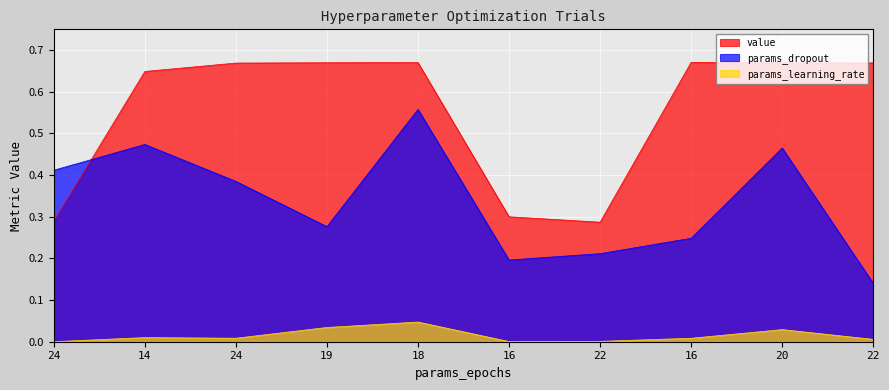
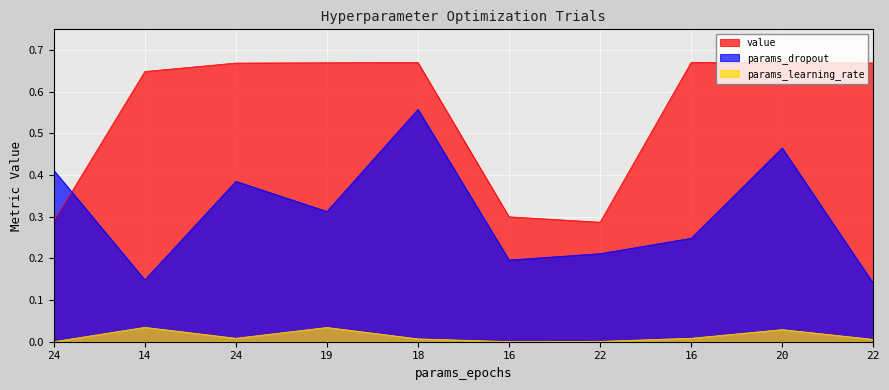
params_dropout, 14: 0.47 -> 0.15
params_learning_rate, 14: 0.01 -> 0.03
params_dropout, 19: 0.28 -> 0.31
params_learning_rate, 18: 0.05 -> 0.01
